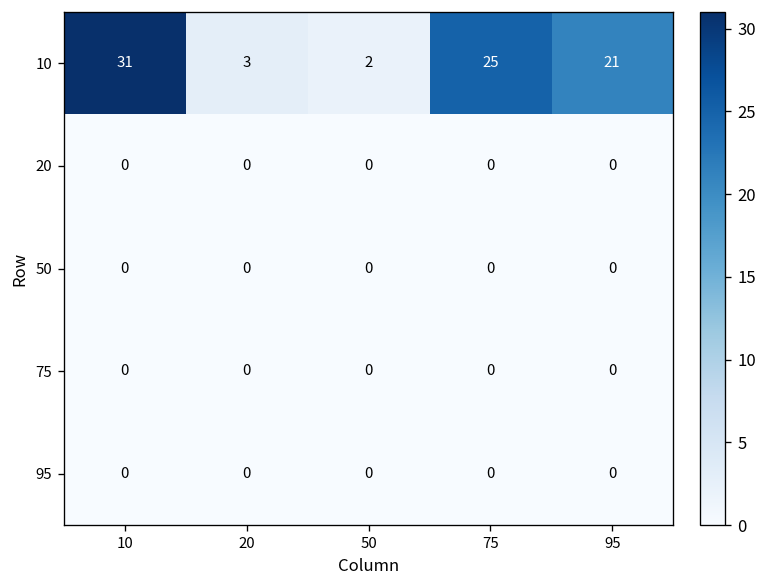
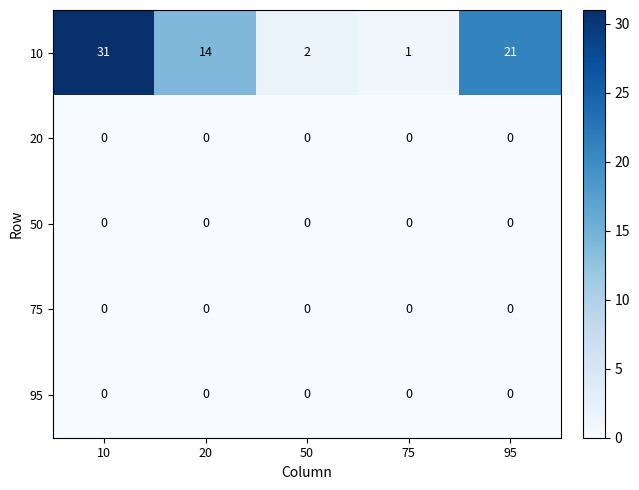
10, 20: 3 -> 14
10, 75: 25 -> 1
